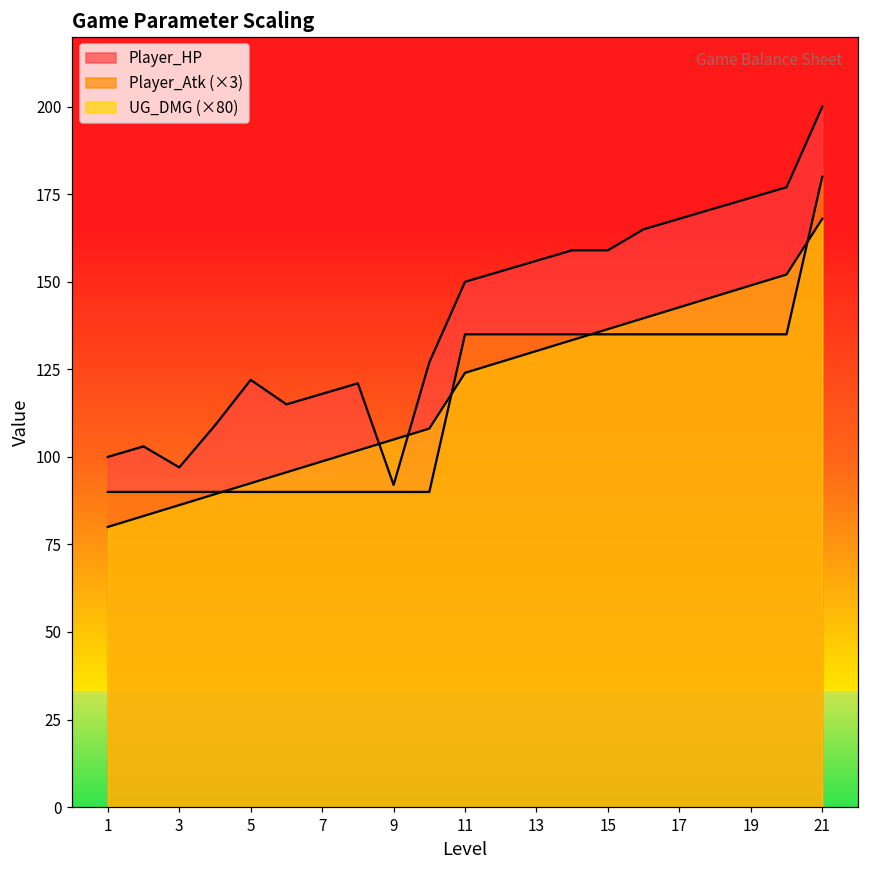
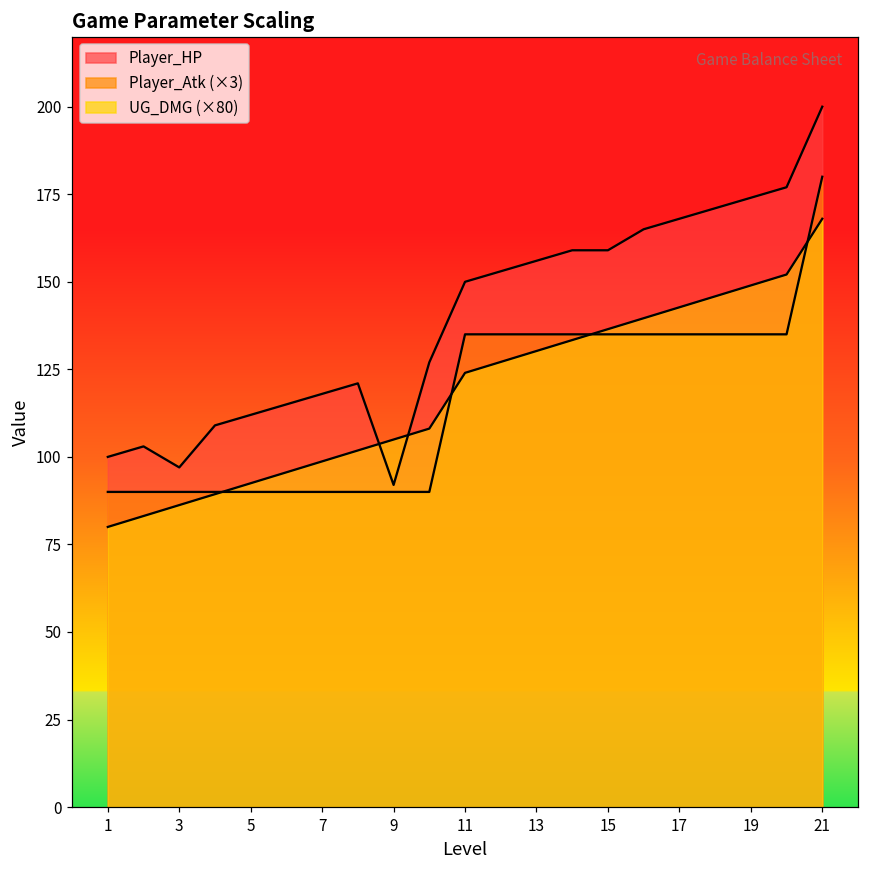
Player_HP, 5: 122 -> 112
